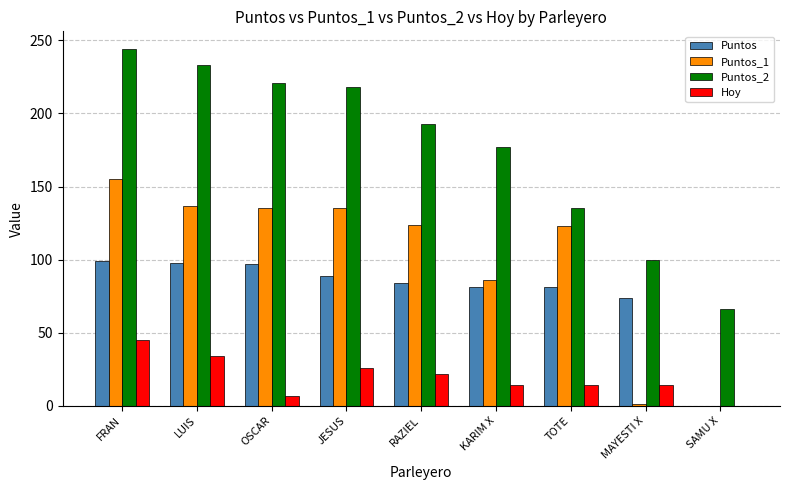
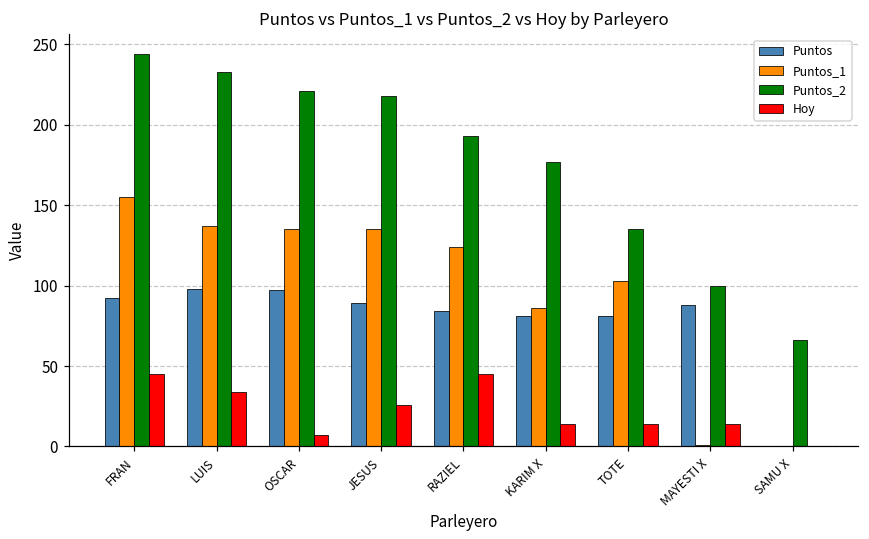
Puntos, FRAN: 99 -> 92
Hoy, RAZIEL: 22 -> 45
Puntos_1, TOTE: 123 -> 103
Puntos, MAYESTI X: 74 -> 88
